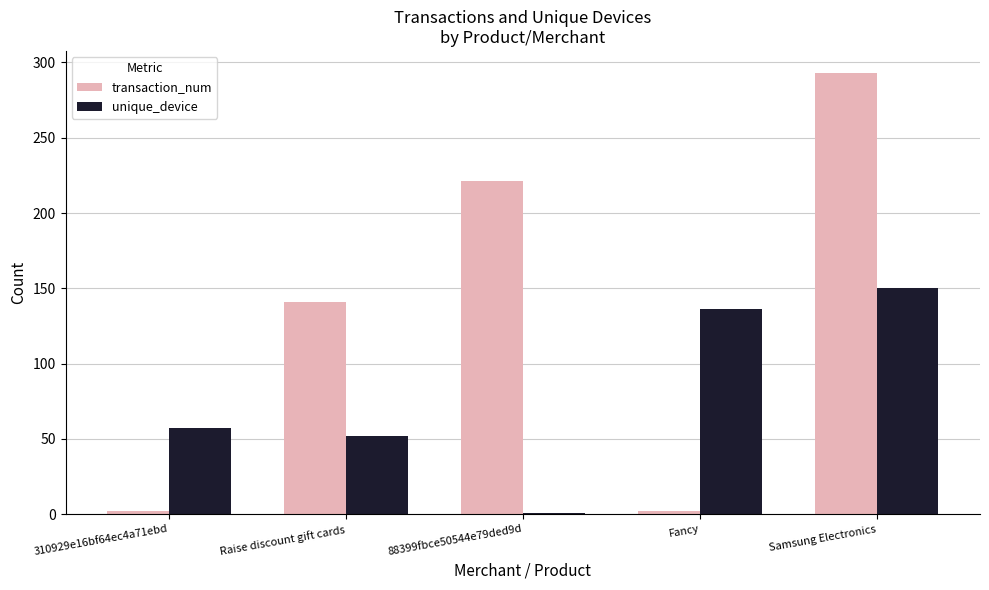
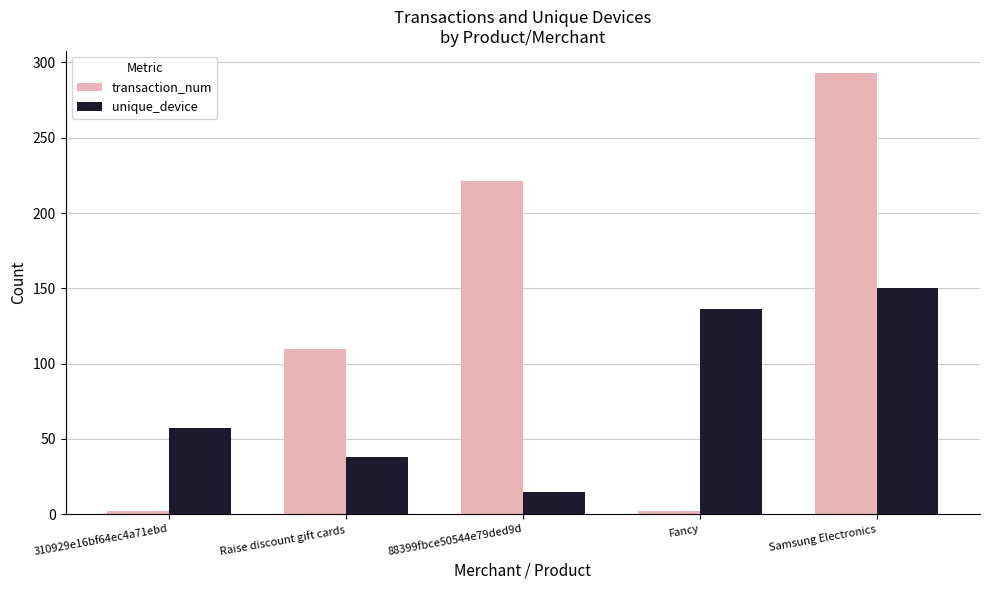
transaction_num, Raise discount gift cards: 141 -> 110
unique_device, Raise discount gift cards: 52 -> 38
unique_device, 88399fbce50544e79ded9d: 1 -> 15
